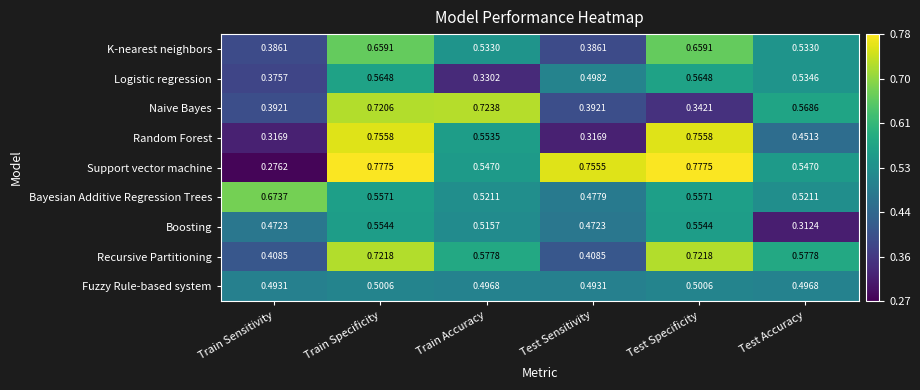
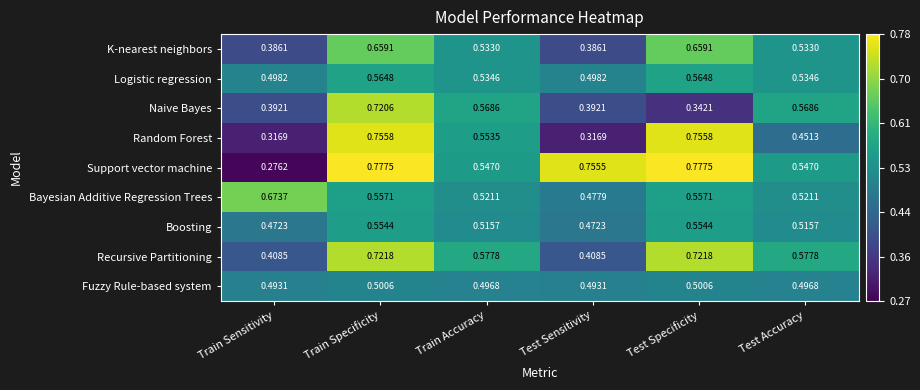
Logistic regression, Train Sensitivity: 0.3757 -> 0.4982
Logistic regression, Train Accuracy: 0.3302 -> 0.5346
Naive Bayes, Train Accuracy: 0.7238 -> 0.5686
Boosting, Test Accuracy: 0.3124 -> 0.5157
